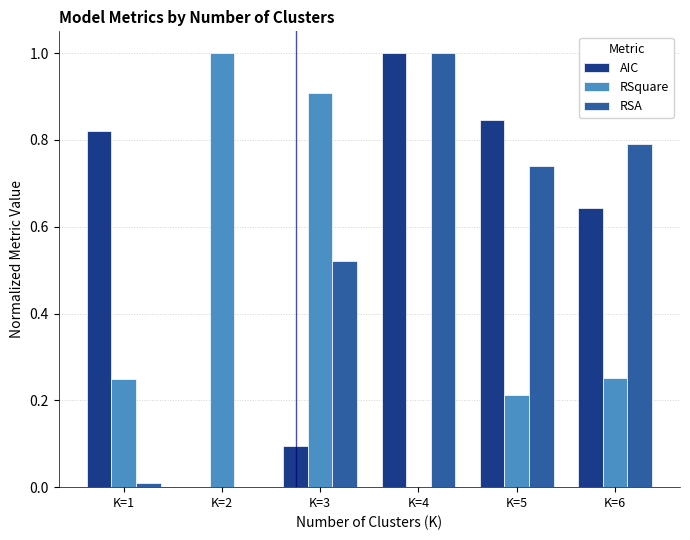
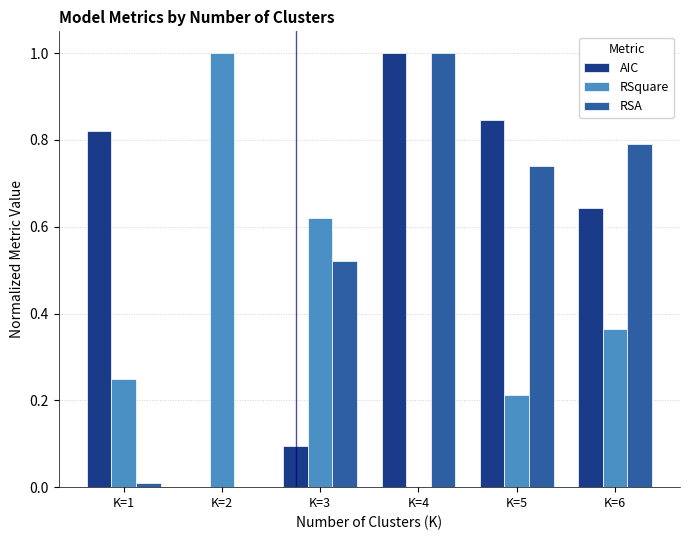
RSquare, K=3: 0.91 -> 0.62
RSquare, K=6: 0.25 -> 0.37
